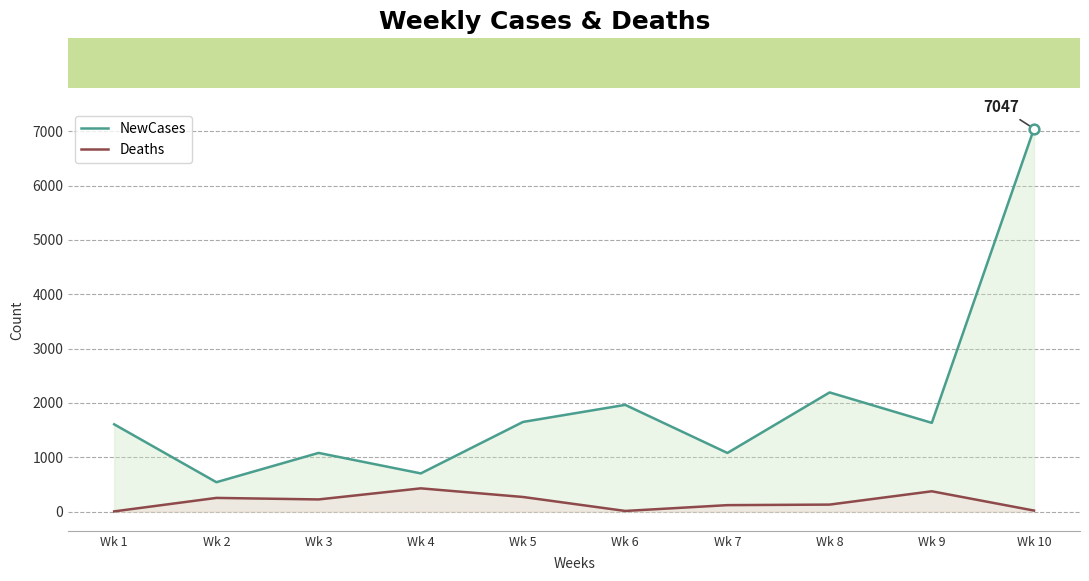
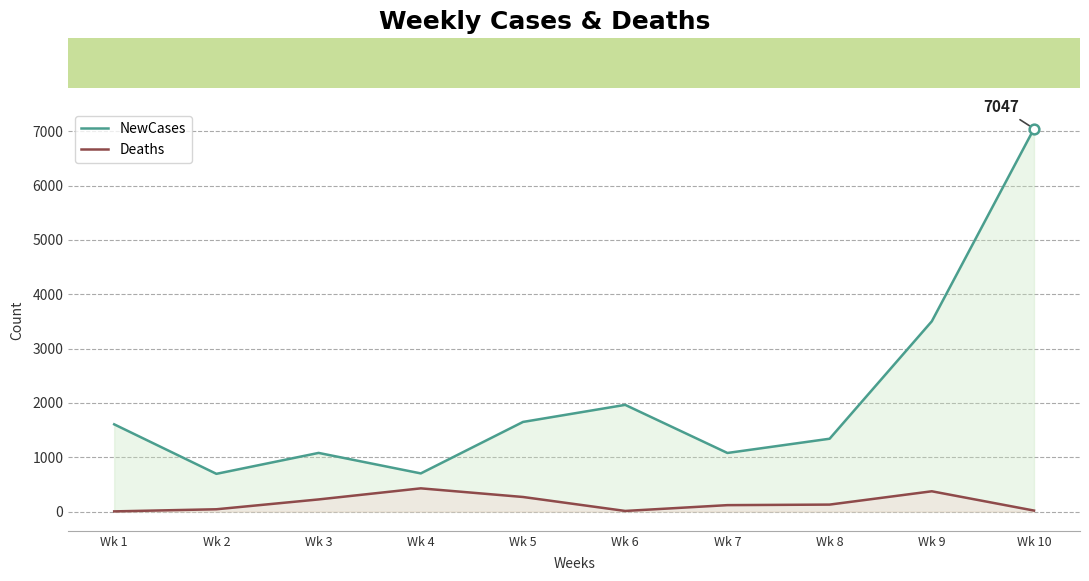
NewCases, Wk 2: 500 -> 700
Deaths, Wk 2: 300 -> 0
NewCases, Wk 8: 2200 -> 1300
NewCases, Wk 9: 1600 -> 3500
